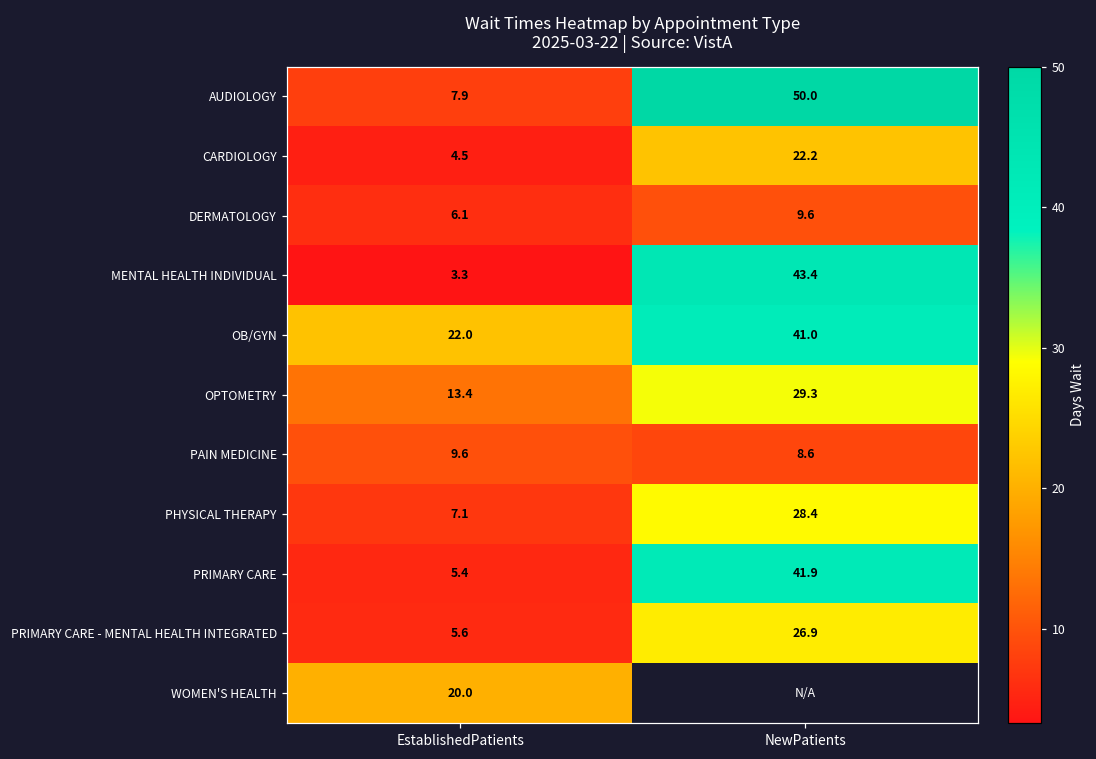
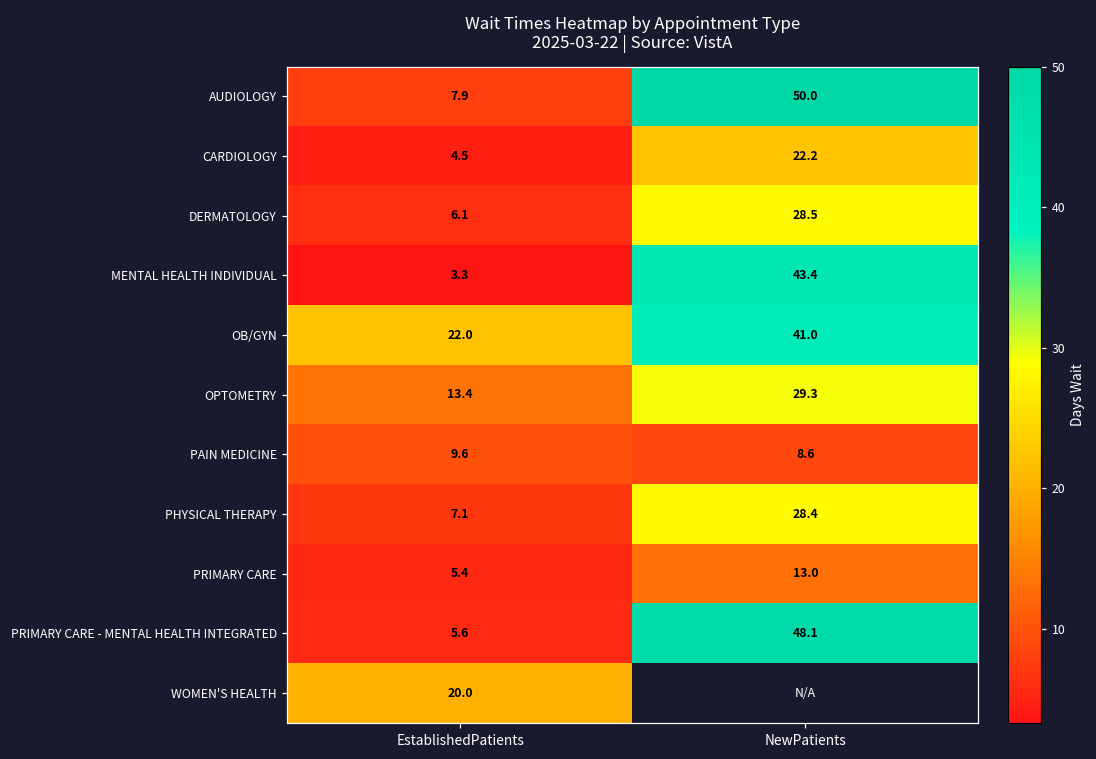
DERMATOLOGY, NewPatients: 9.6 -> 28.5
PRIMARY CARE, NewPatients: 41.9 -> 13.0
PRIMARY CARE - MENTAL HEALTH INTEGRATED, NewPatients: 26.9 -> 48.1
